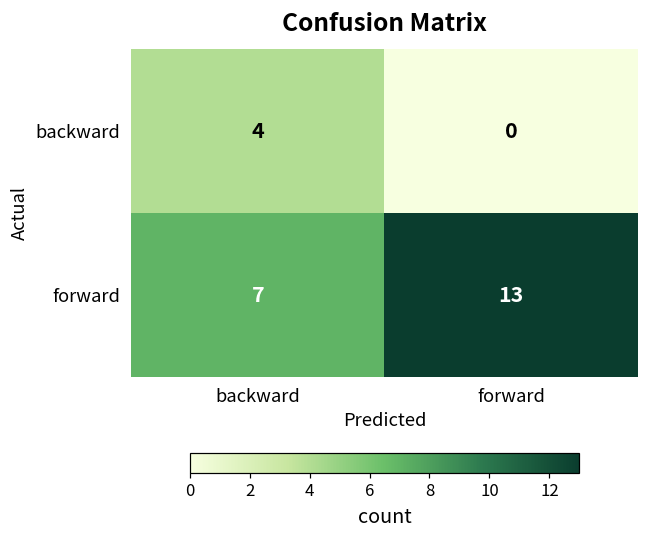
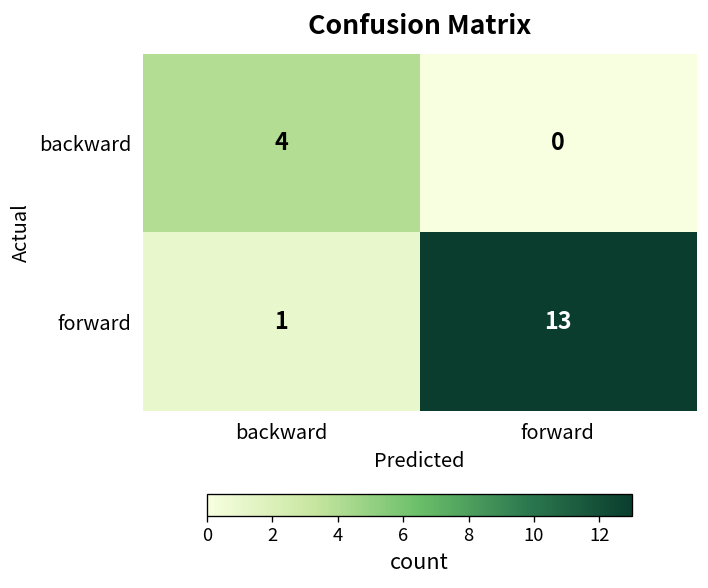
forward, backward: 7 -> 1
